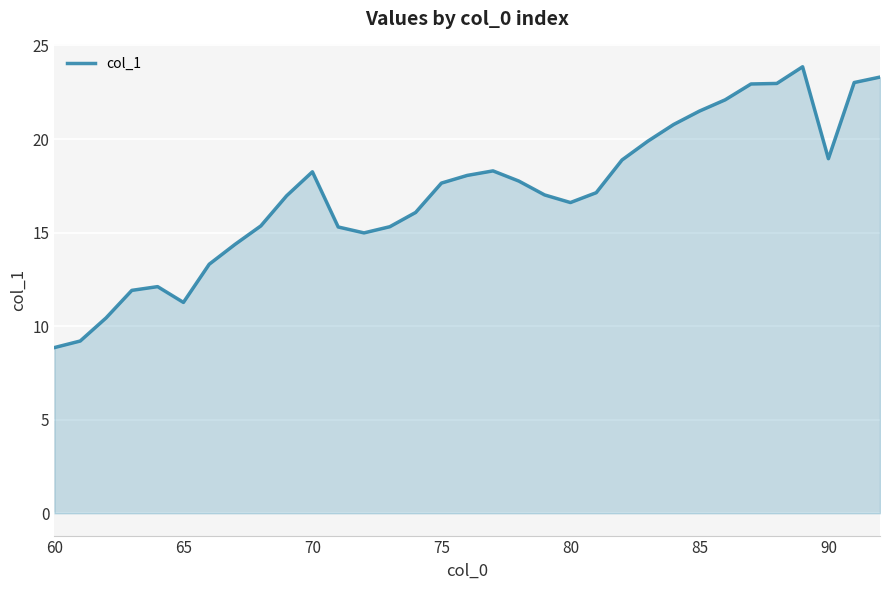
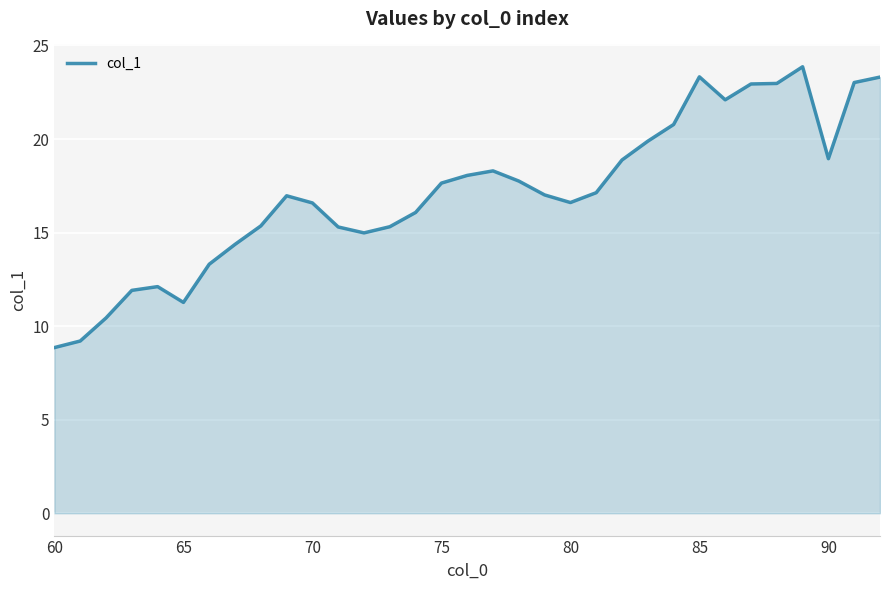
70: 18.2 -> 16.6
85: 21.5 -> 23.3
